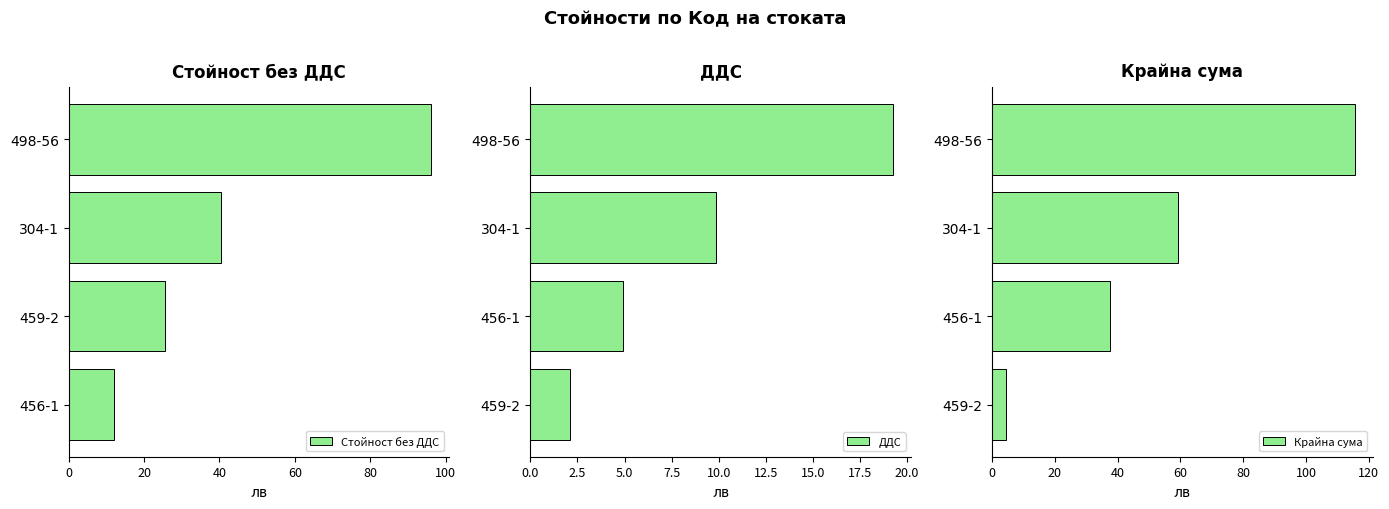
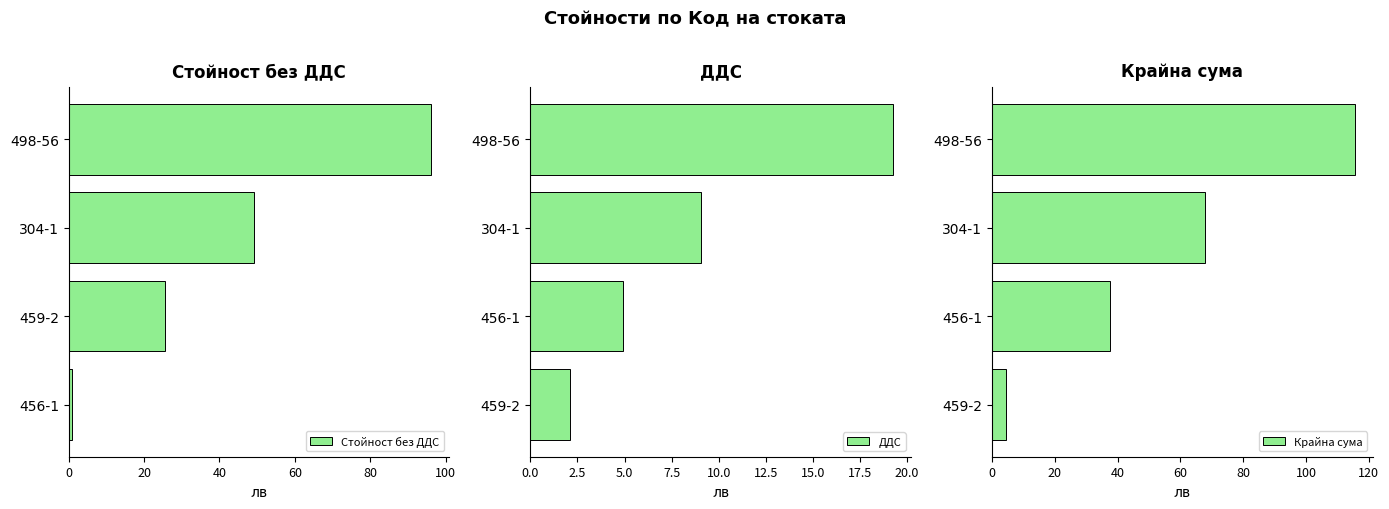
Стойност без ДДС, 304-1: 40 -> 49
Стойност без ДДС, 456-1: 12 -> 1
ДДС, 304-1: 9.9 -> 9.1
Крайна сума, 304-1: 59 -> 68
